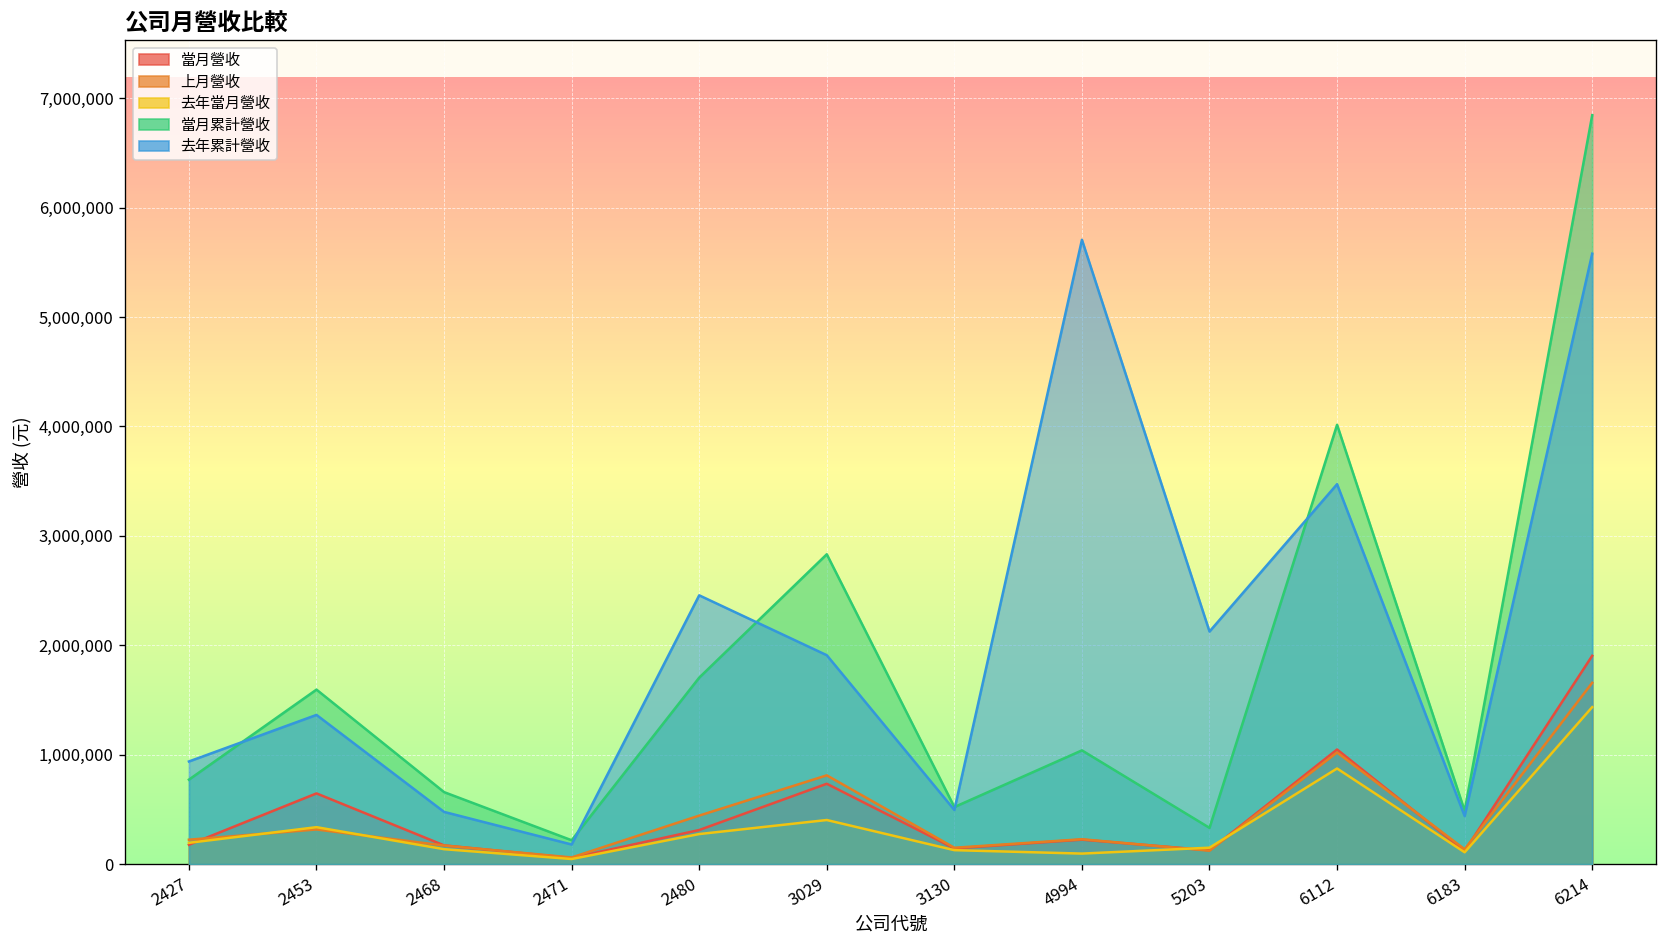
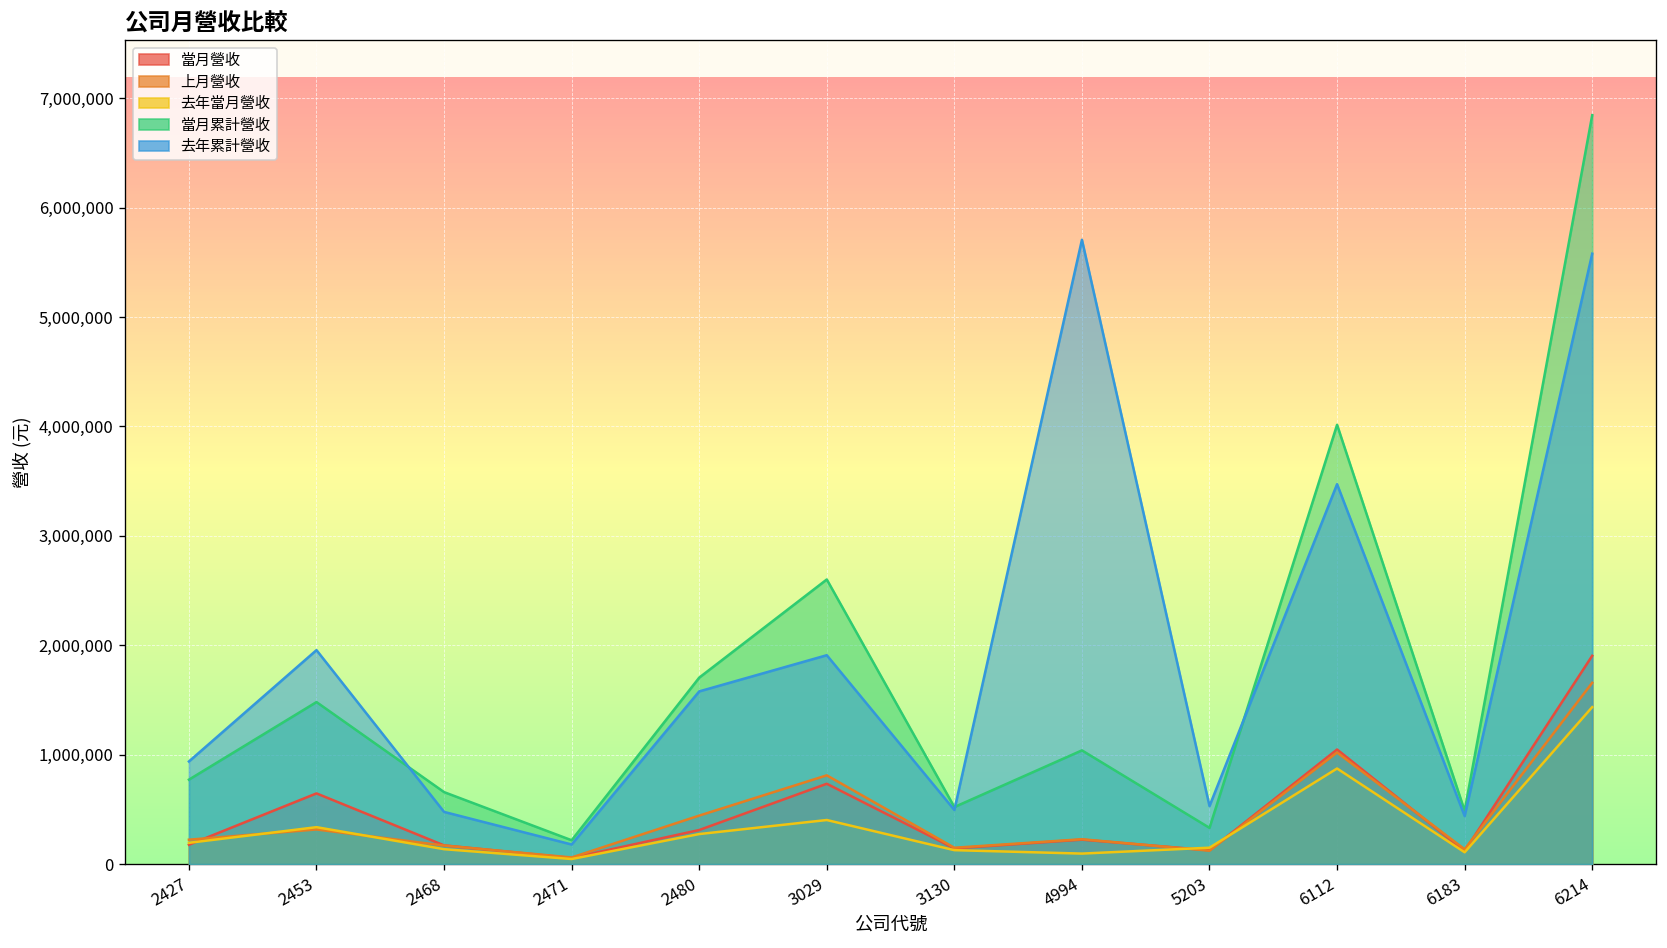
當月累計營收, 2453: 1,600,000 -> 1,500,000
去年累計營收, 2453: 1,400,000 -> 2,000,000
去年累計營收, 2480: 2,500,000 -> 1,600,000
當月累計營收, 3029: 2,800,000 -> 2,600,000
去年累計營收, 5203: 2,100,000 -> 500,000
